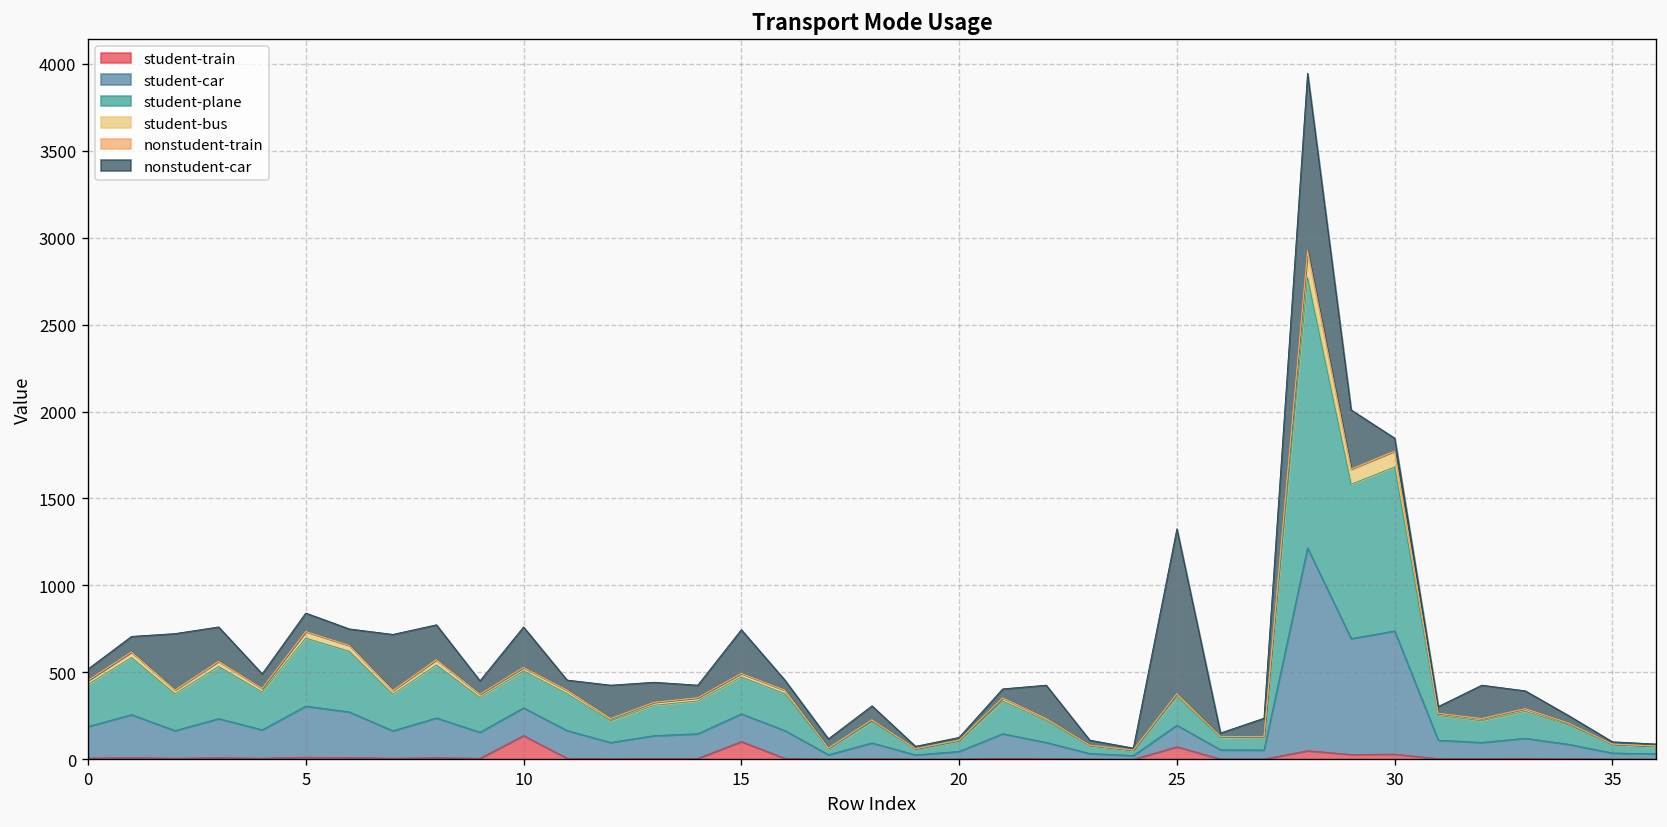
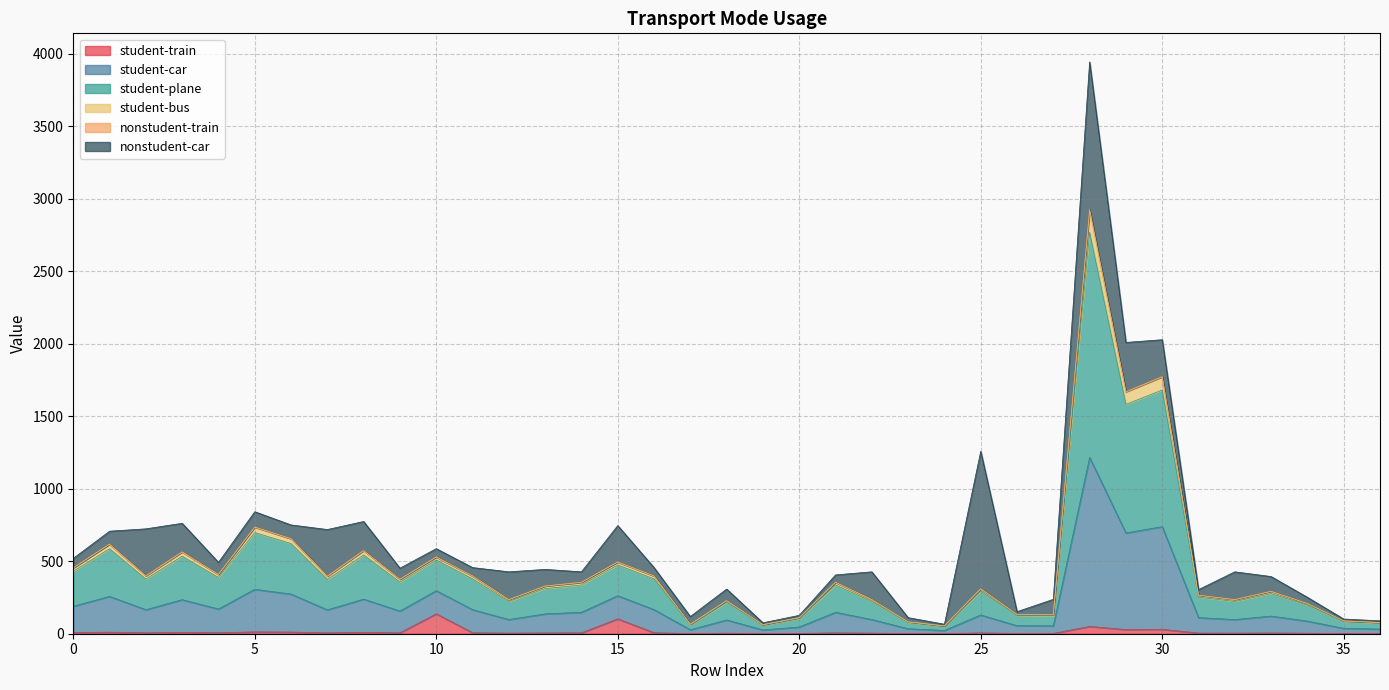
nonstudent-car, 10: 230 -> 60
student-train, 25: 70 -> 10
nonstudent-car, 30: 70 -> 250
